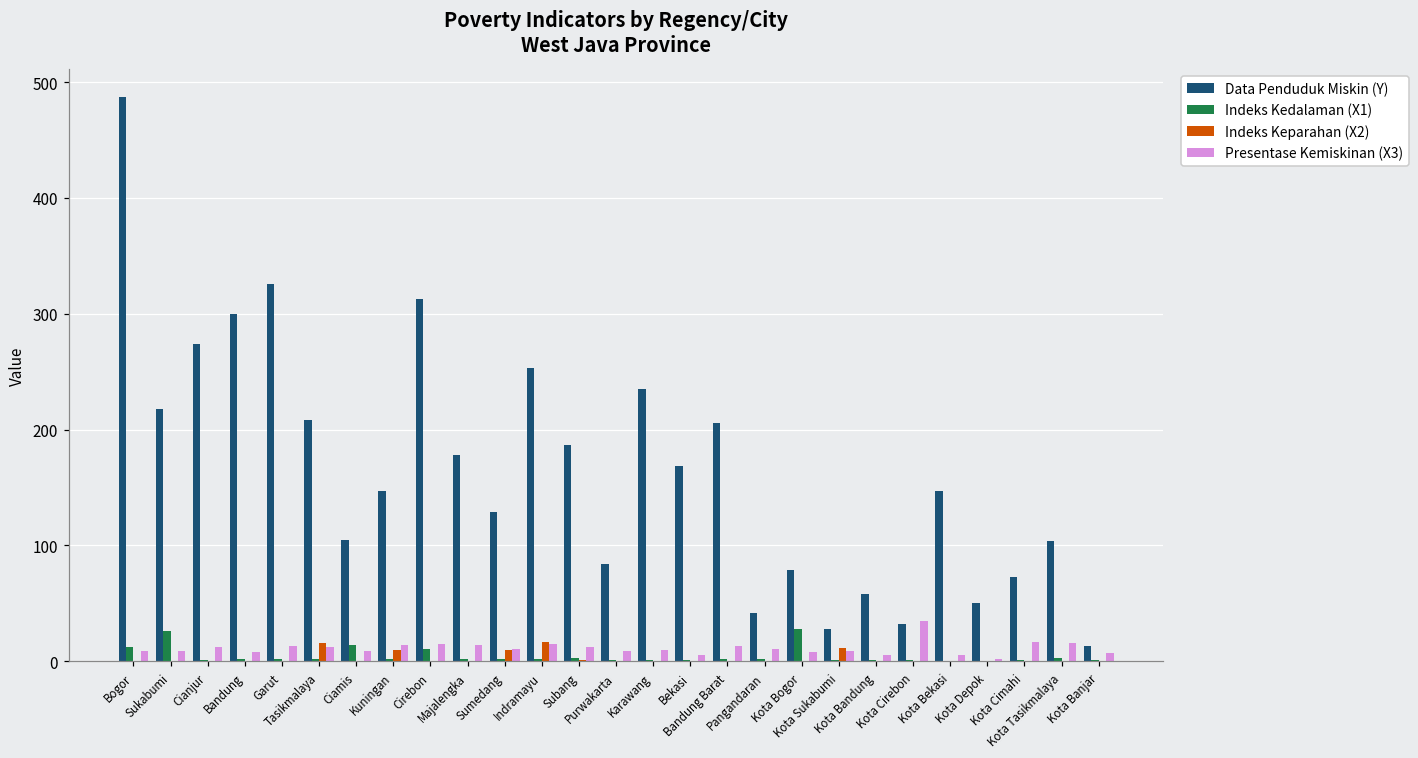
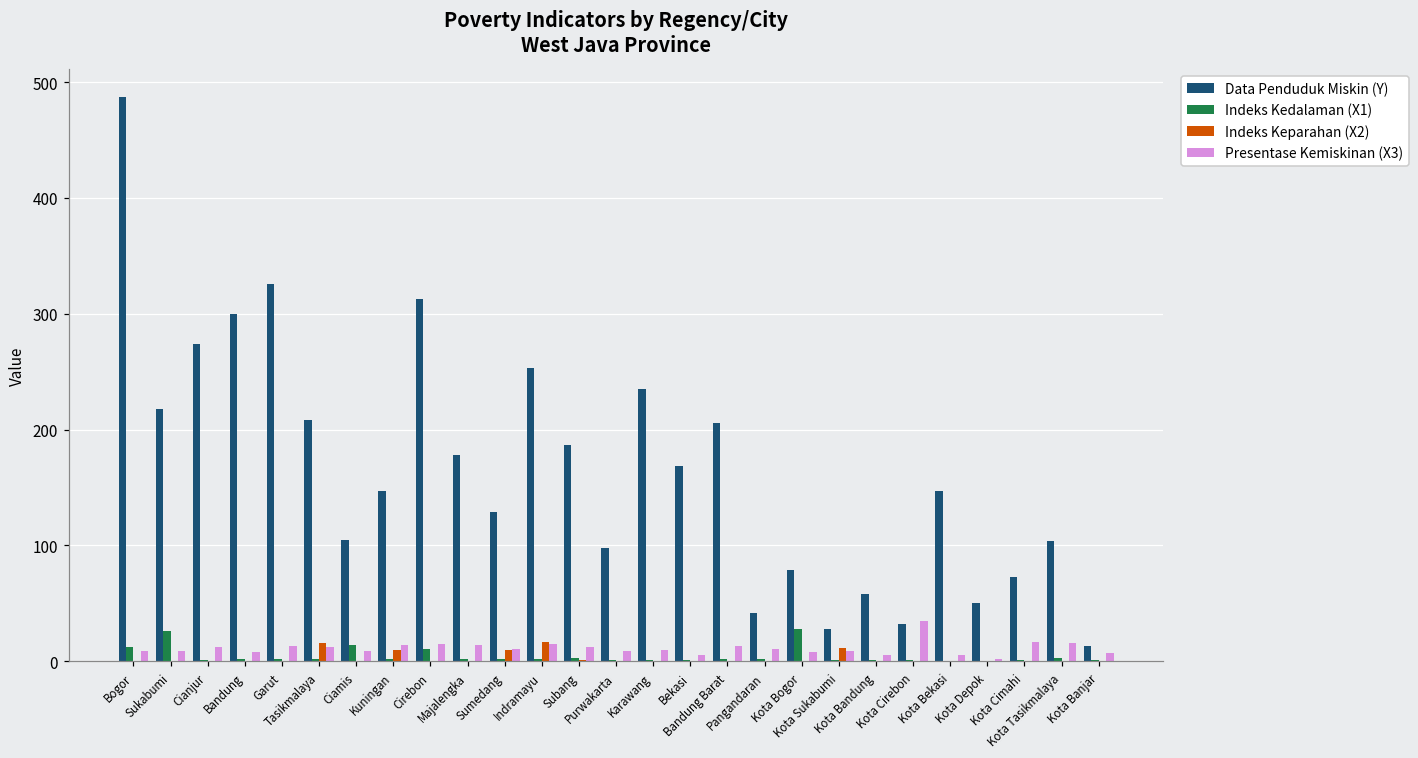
Data Penduduk Miskin (Y), Purwakarta: 84 -> 98
